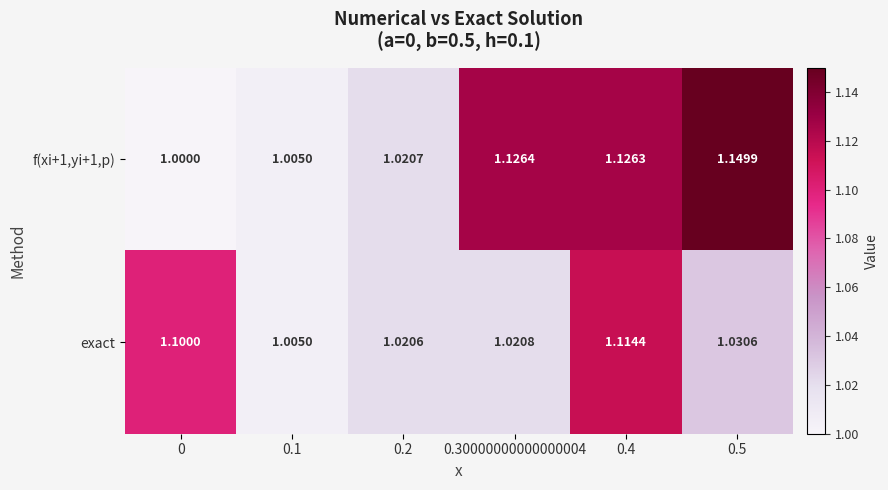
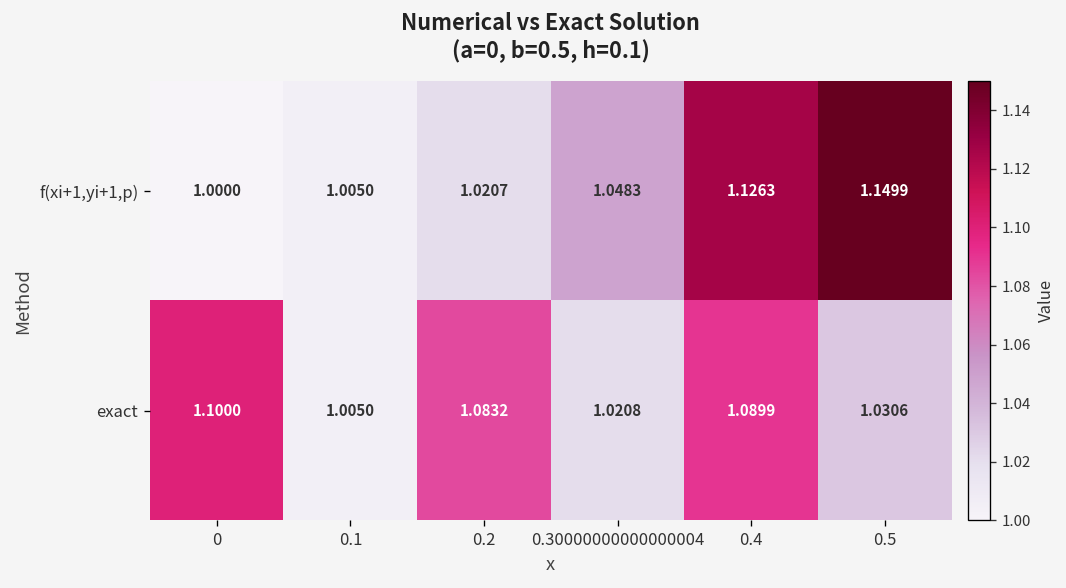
f(xi+1,yi+1,p), 0.30000000000000004: 1.1264 -> 1.0483
exact, 0.2: 1.0206 -> 1.0832
exact, 0.4: 1.1144 -> 1.0899
